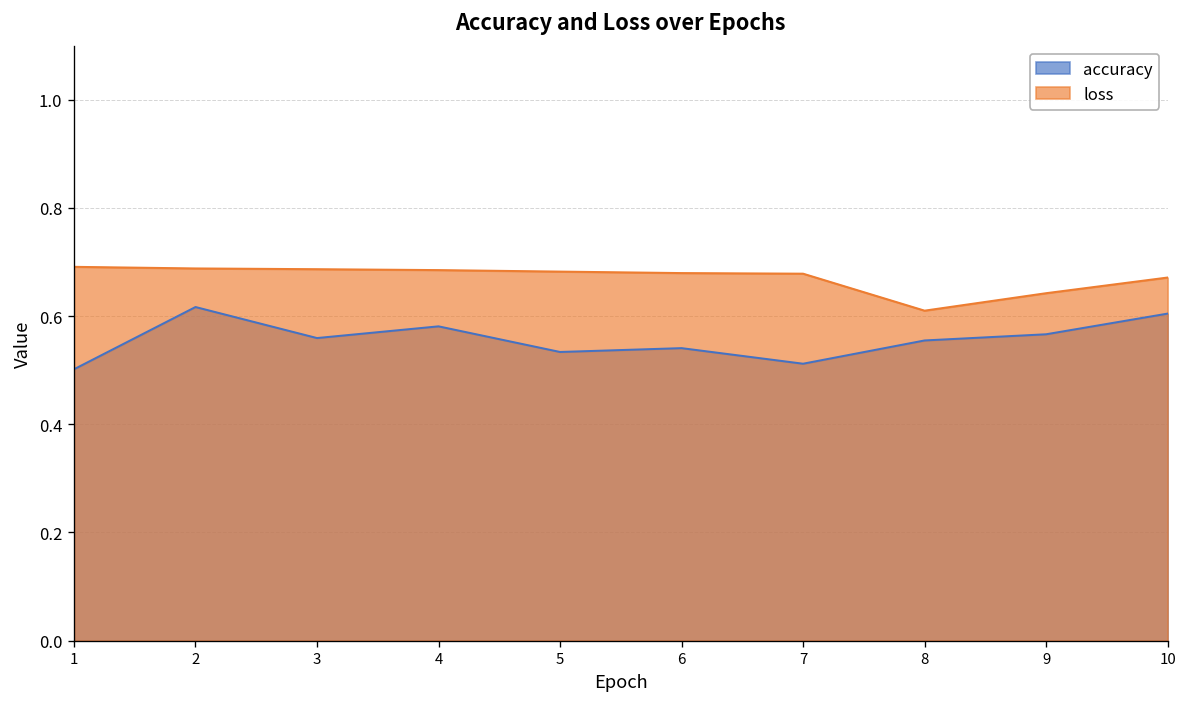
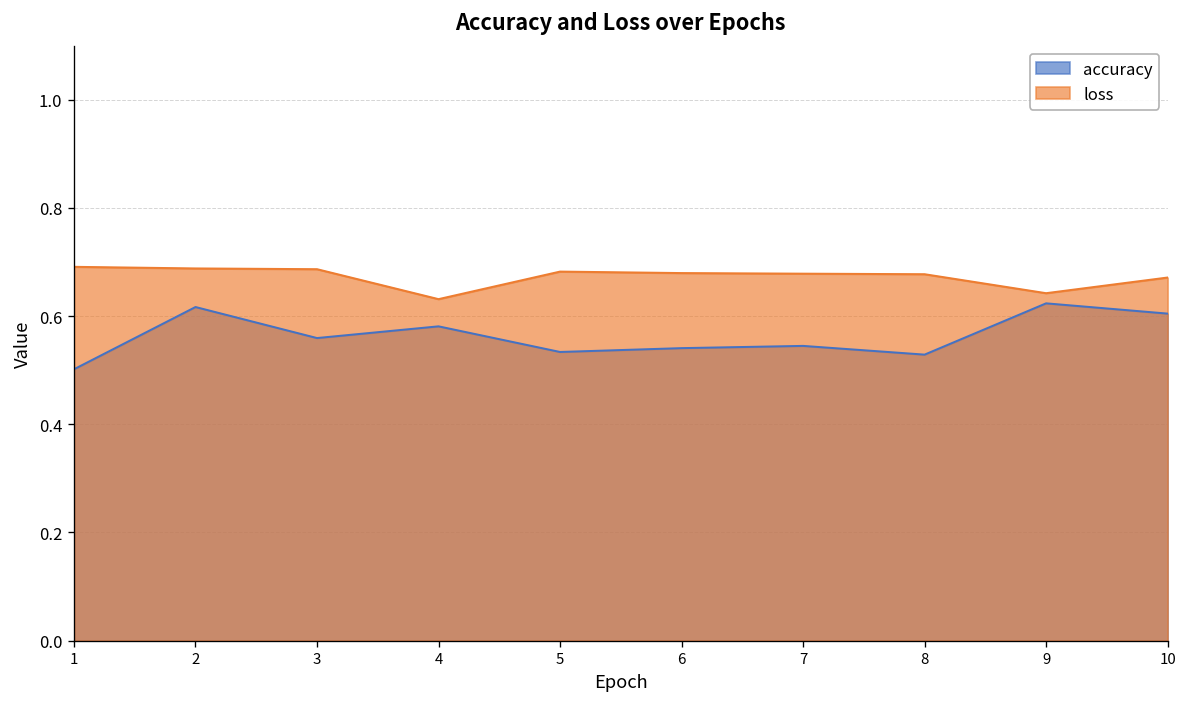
loss, 4: 0.69 -> 0.63
accuracy, 7: 0.51 -> 0.54
accuracy, 8: 0.56 -> 0.53
loss, 8: 0.61 -> 0.68
accuracy, 9: 0.57 -> 0.62
